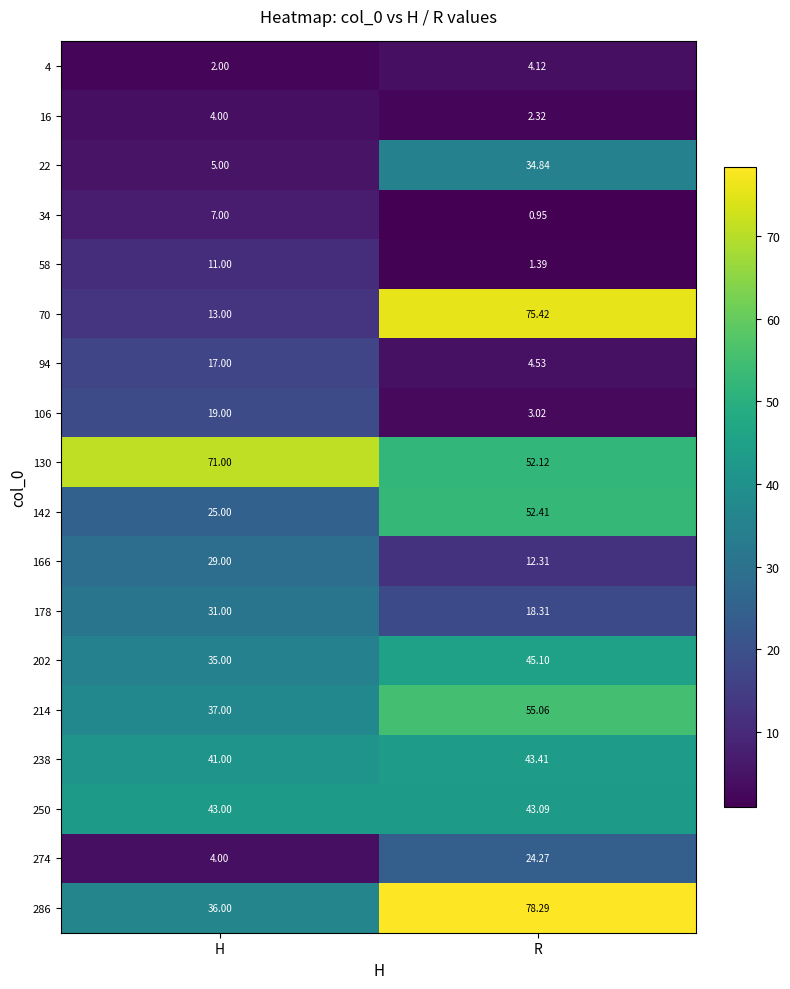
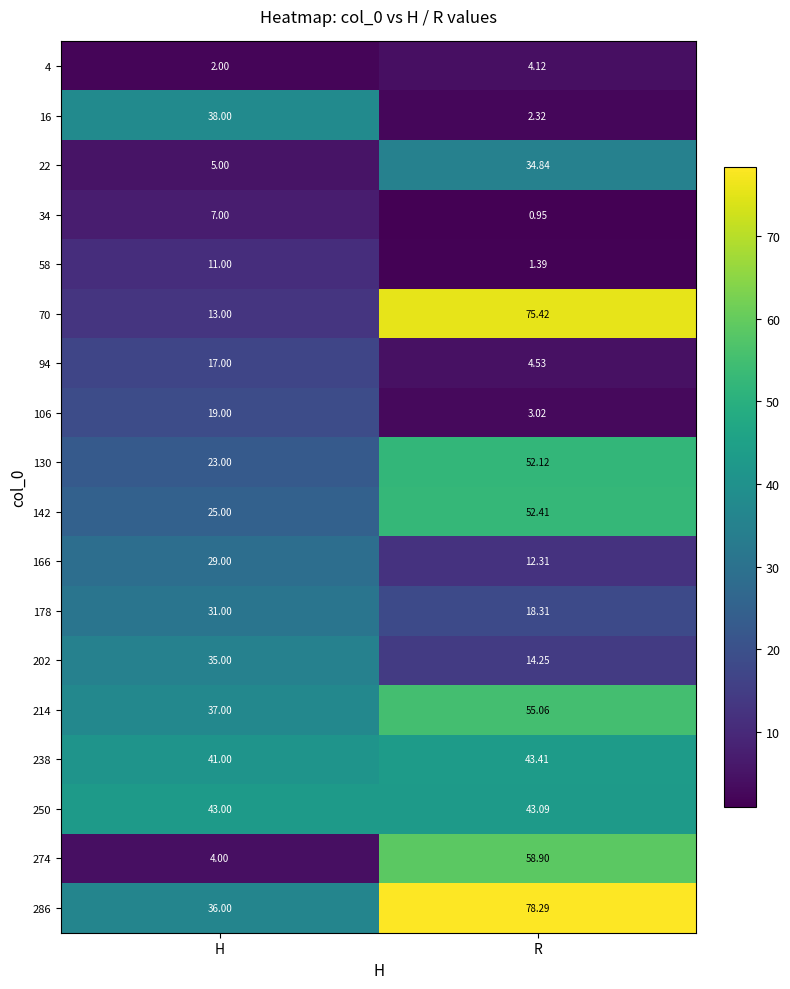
16, H: 4.00 -> 38.00
130, H: 71.00 -> 23.00
202, R: 45.10 -> 14.25
274, R: 24.27 -> 58.90
